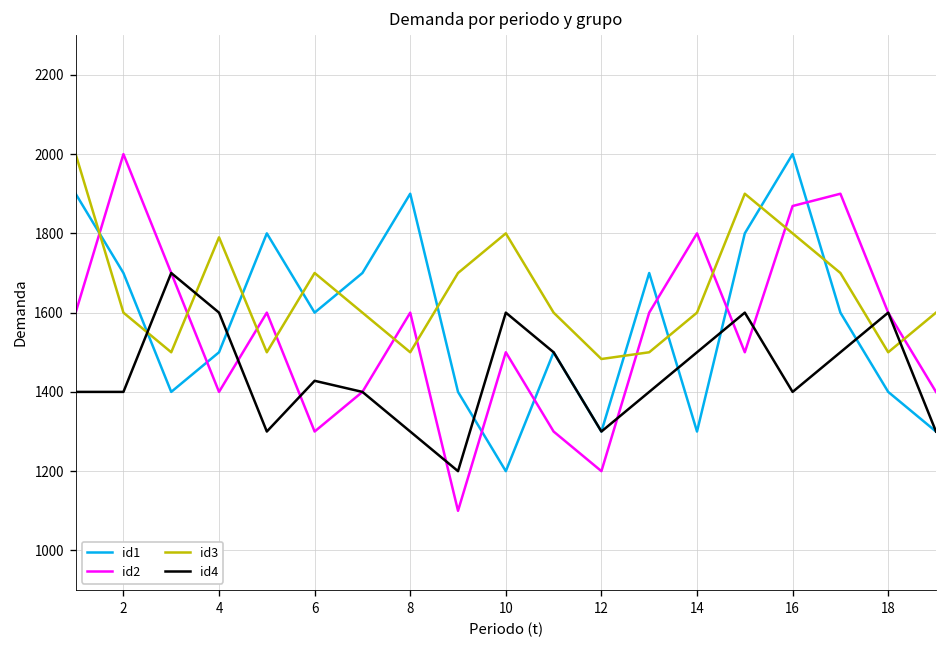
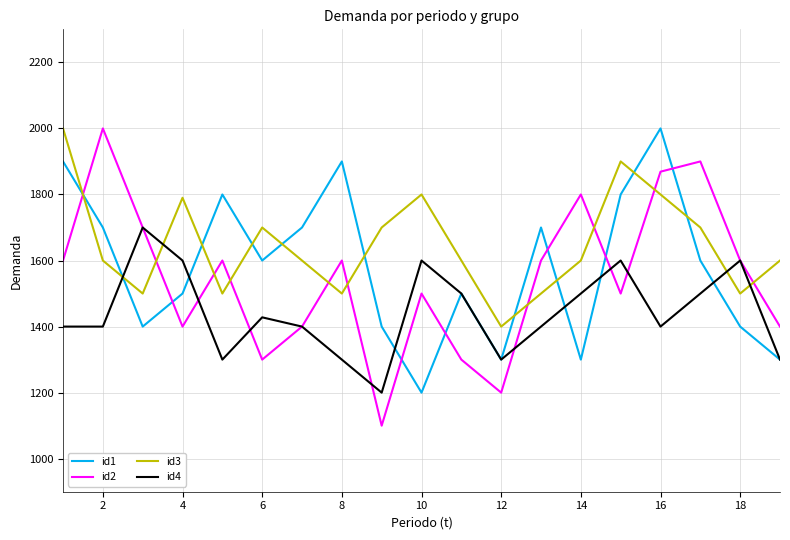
id3, 12: 1480 -> 1400
